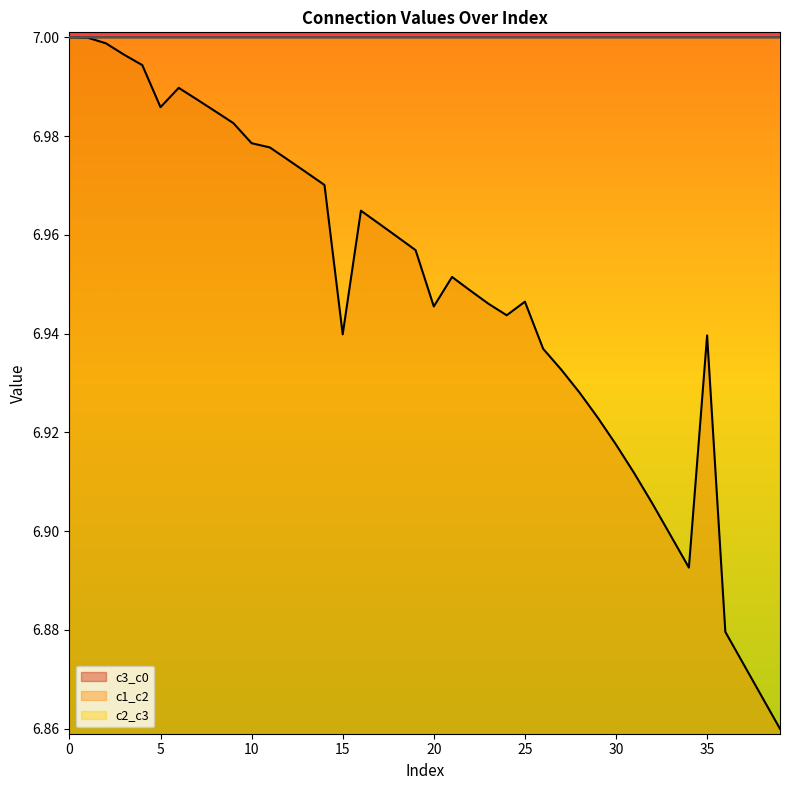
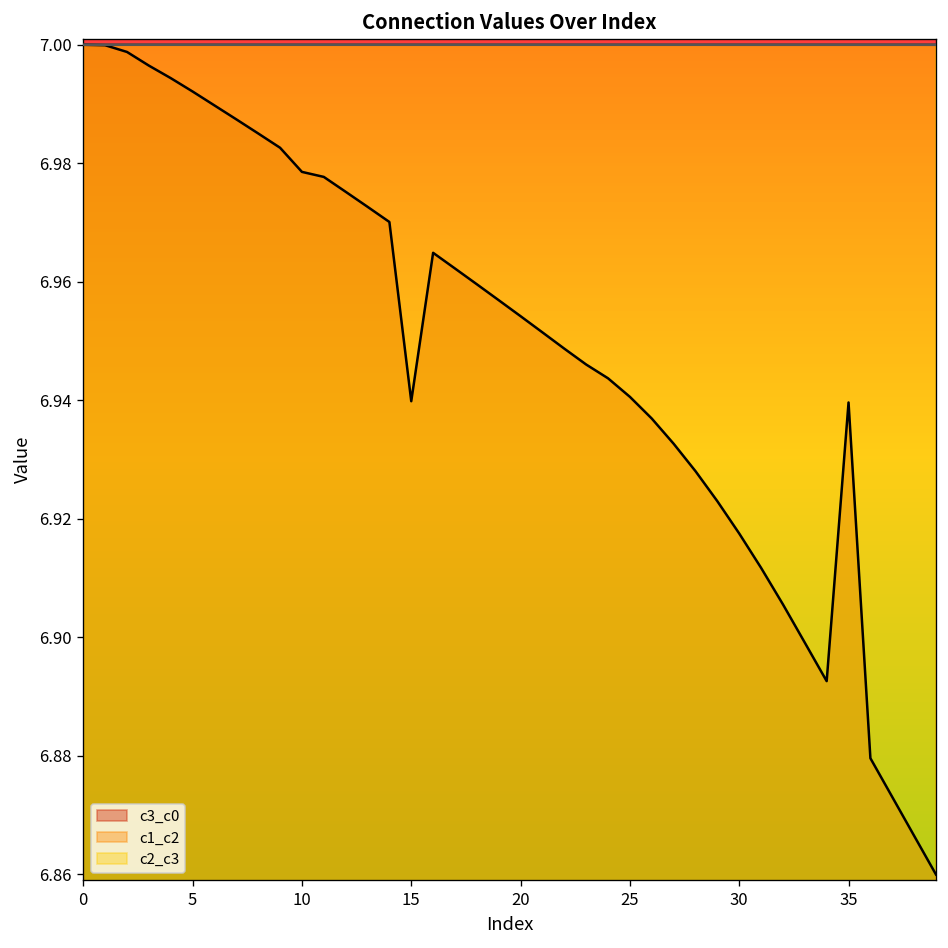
c3_c0, 5: 6.986 -> 6.992
c3_c0, 20: 6.945 -> 6.954
c3_c0, 25: 6.946 -> 6.941
